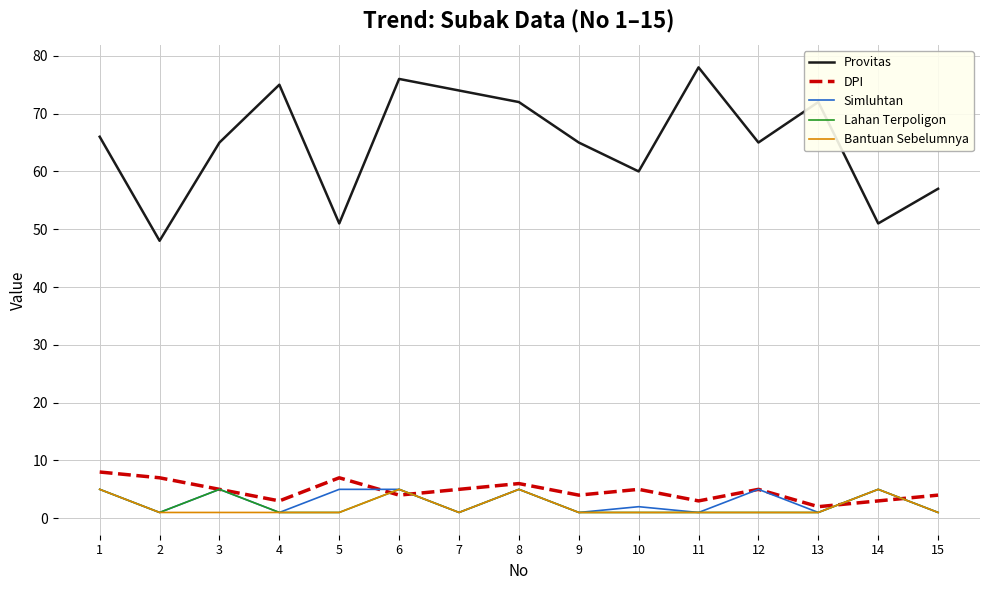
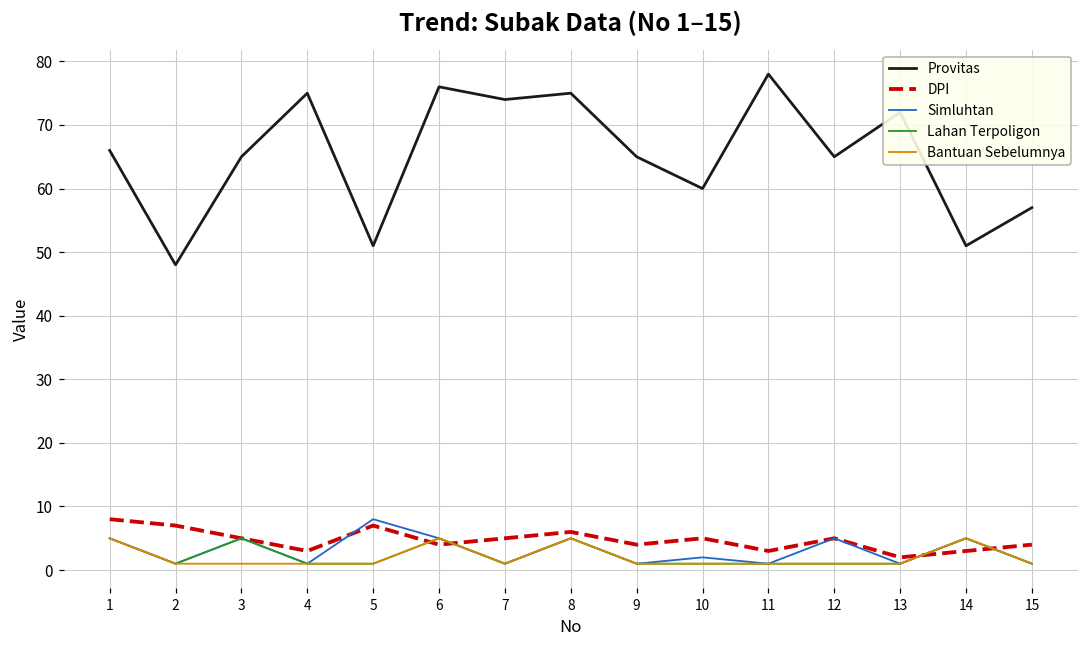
Simluhtan, 5: 5 -> 8
Provitas, 8: 72 -> 75
